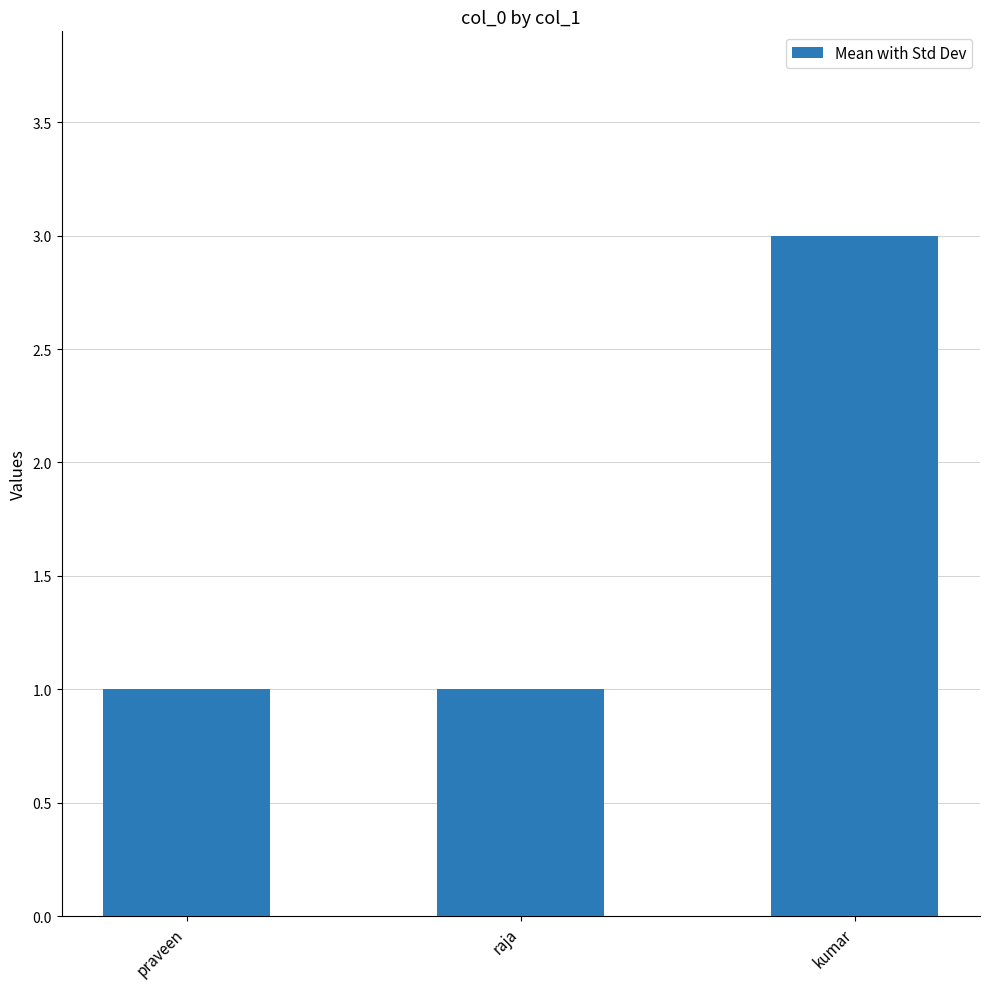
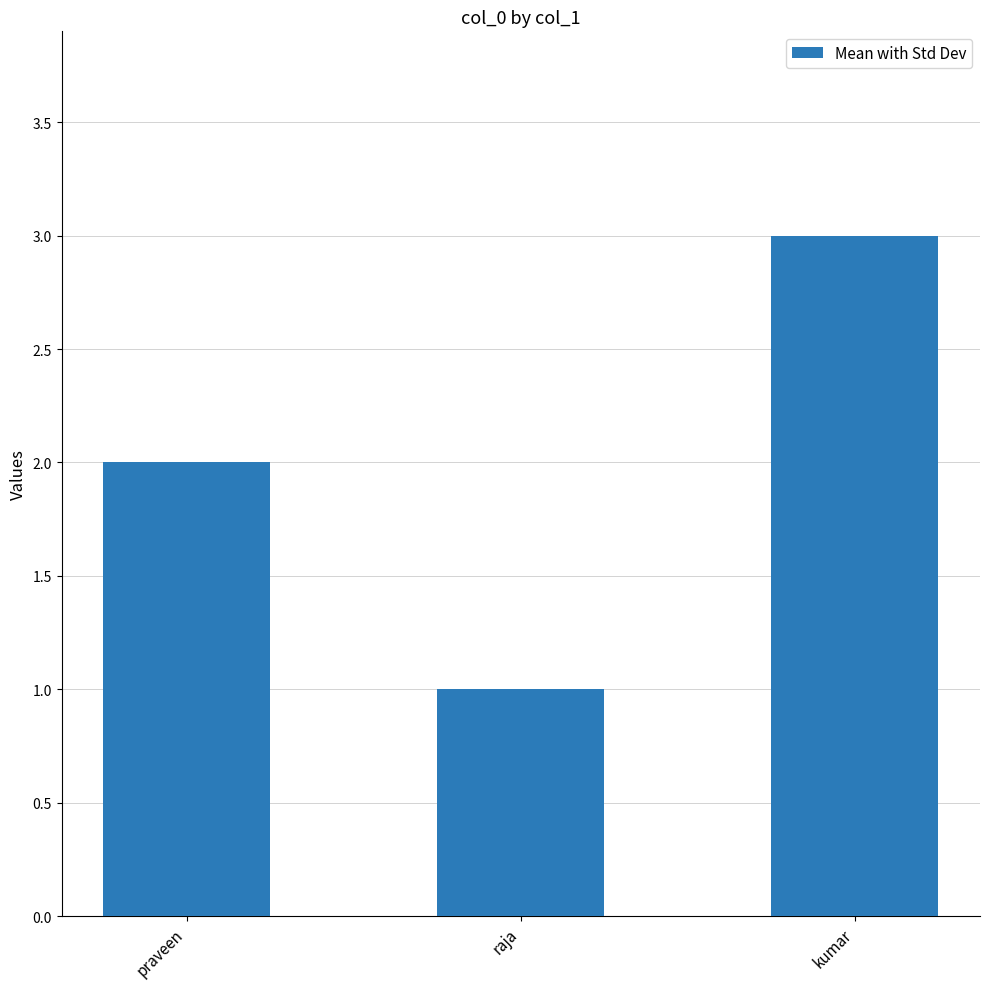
praveen: 1 -> 2
